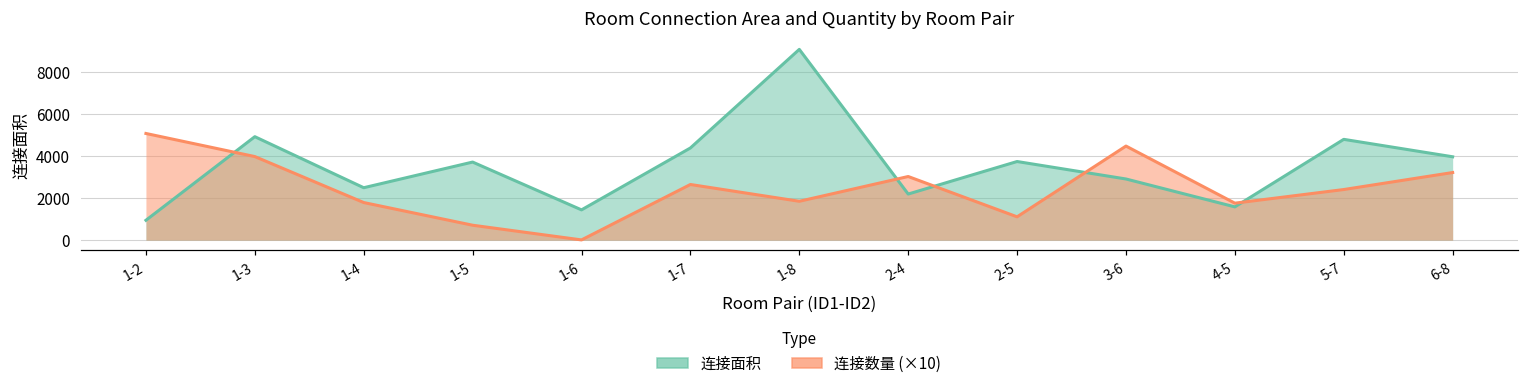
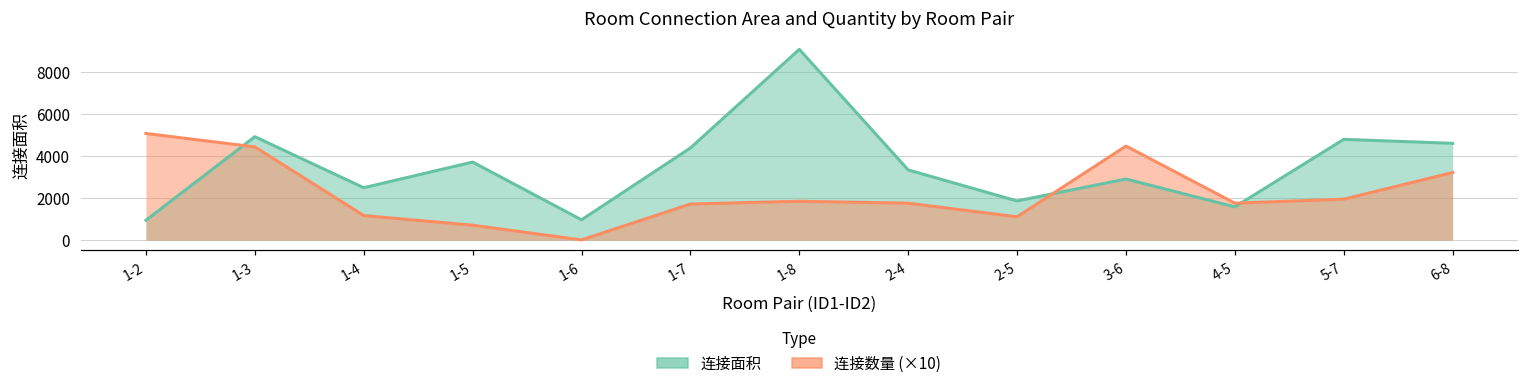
连接数量 (×10), 1-3: 4000 -> 4400
连接数量 (×10), 1-4: 1800 -> 1200
连接面积, 1-6: 1400 -> 1000
连接数量 (×10), 1-7: 2700 -> 1700
连接面积, 2-4: 2200 -> 3300
连接数量 (×10), 2-4: 3000 -> 1800
连接面积, 2-5: 3700 -> 1900
连接数量 (×10), 5-7: 2400 -> 2000
连接面积, 6-8: 4000 -> 4600
